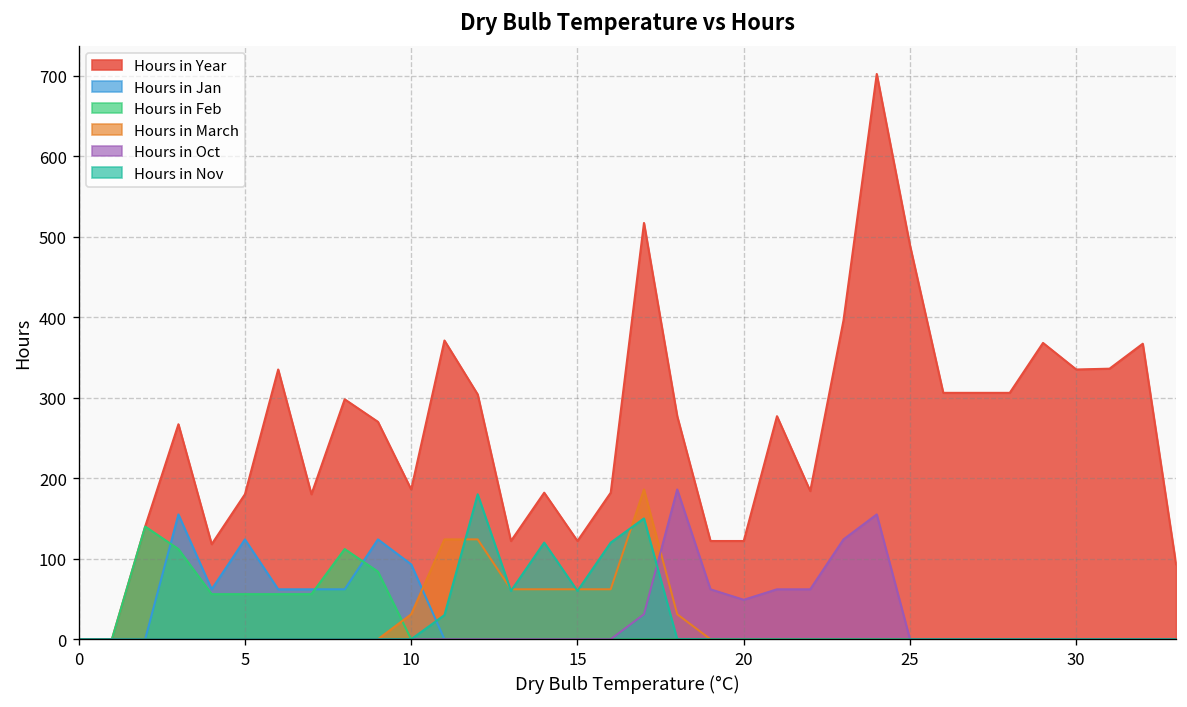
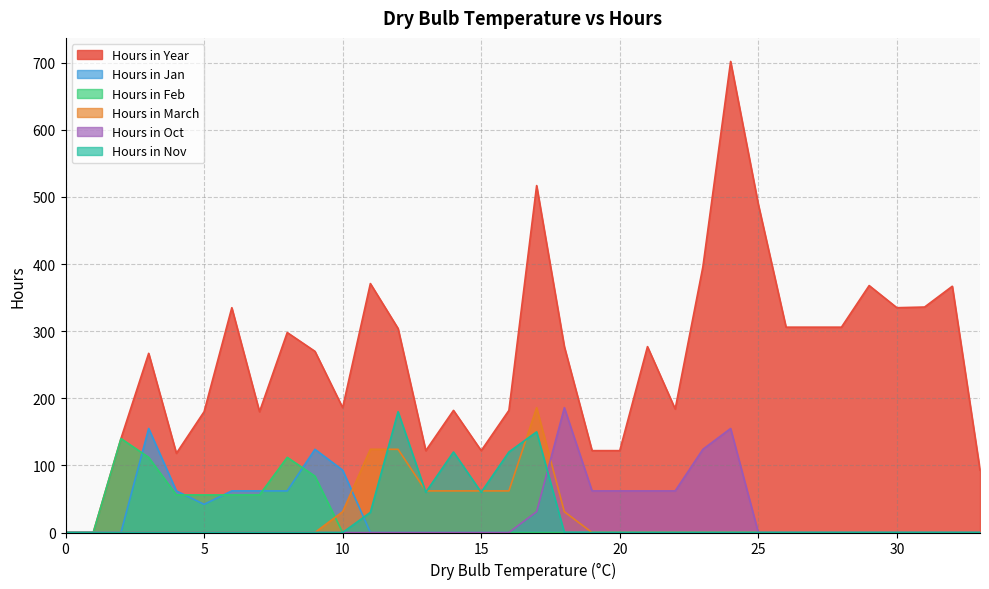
Hours in Jan, 5: 120 -> 40
Hours in Oct, 20: 50 -> 60
